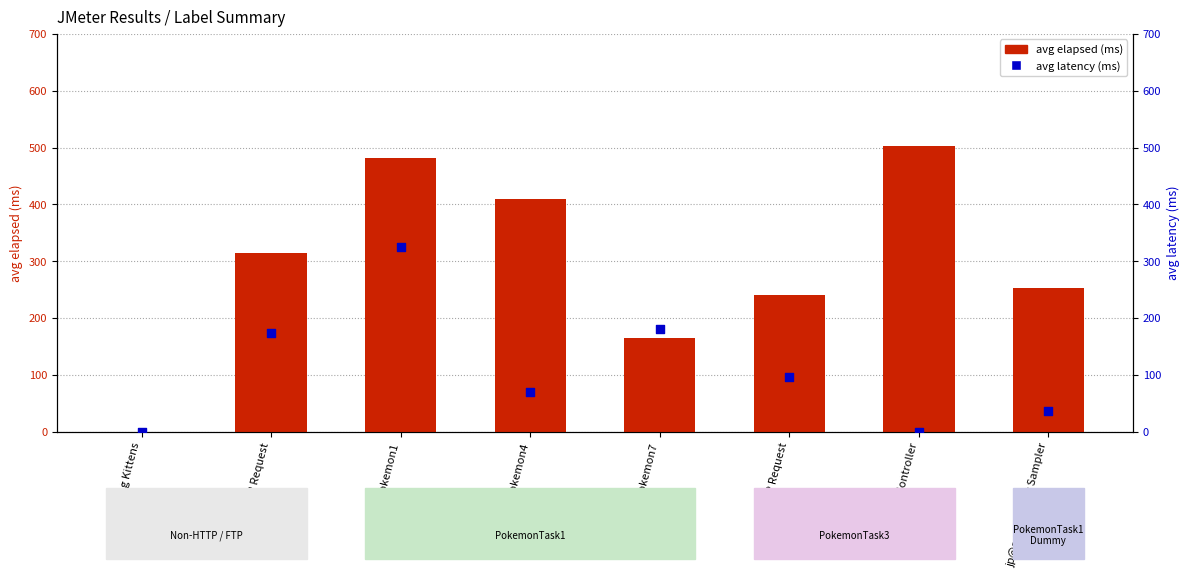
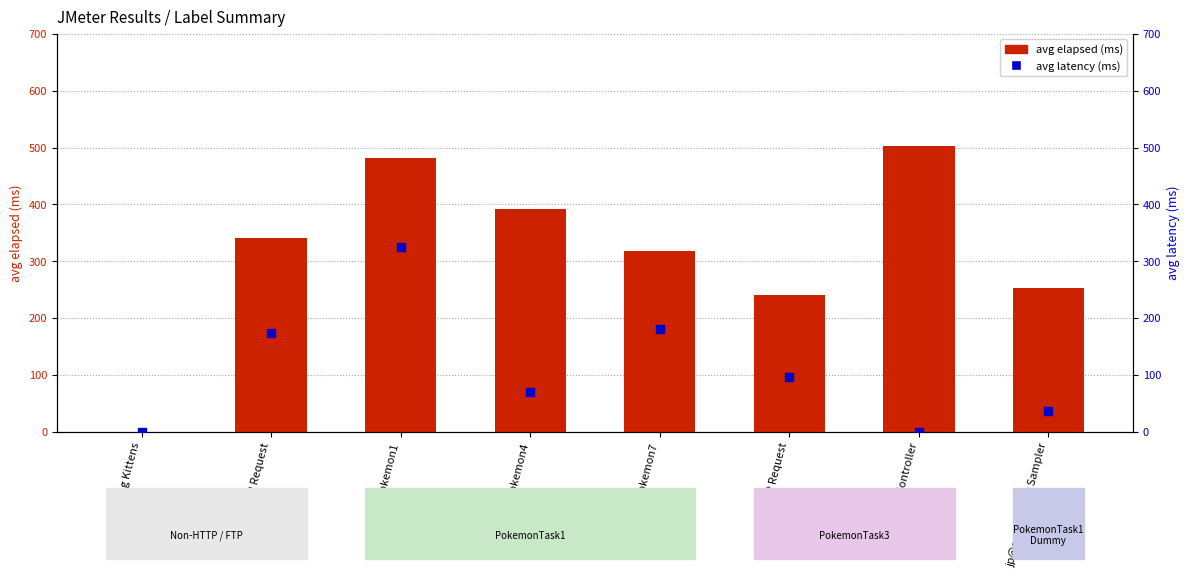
avg elapsed (ms), FTP Request: 320 -> 340
avg elapsed (ms), GetPokemon4: 410 -> 390
avg elapsed (ms), GetPokemon7: 170 -> 320
